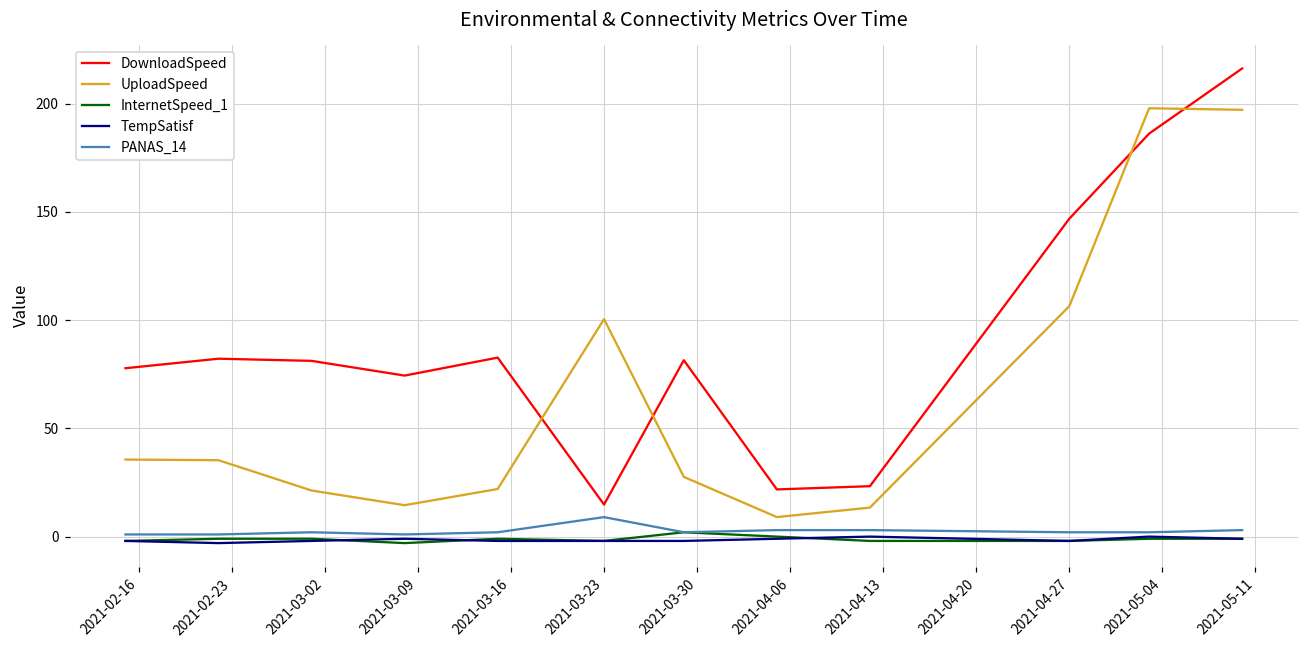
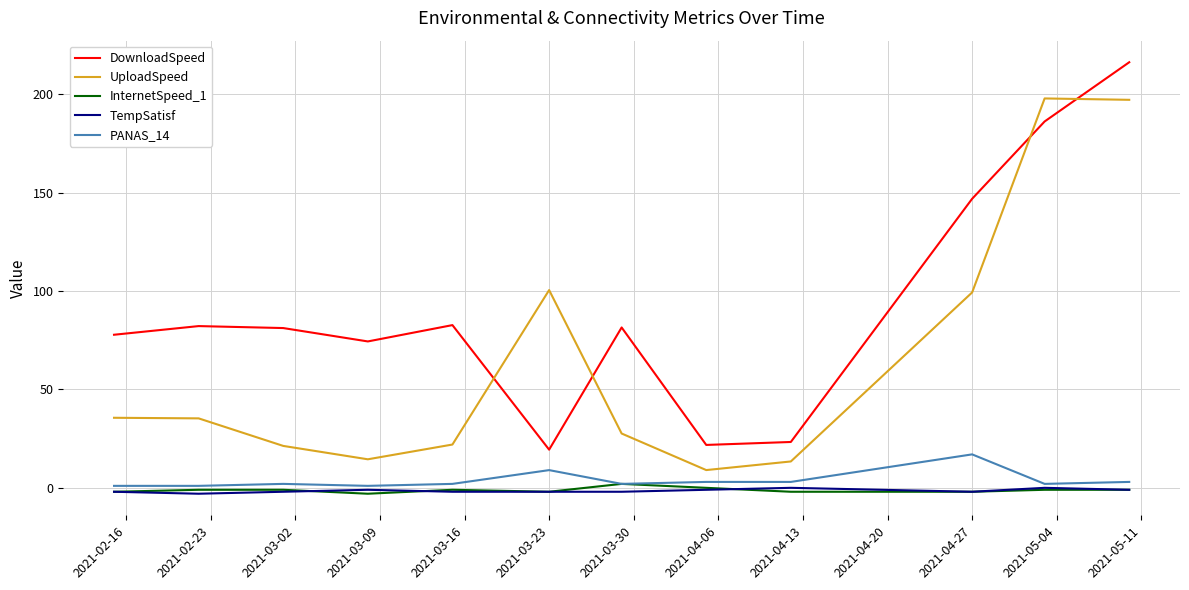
DownloadSpeed, 2021-03-23: 15 -> 19
UploadSpeed, 2021-04-27: 107 -> 99
PANAS_14, 2021-04-27: 2 -> 17
